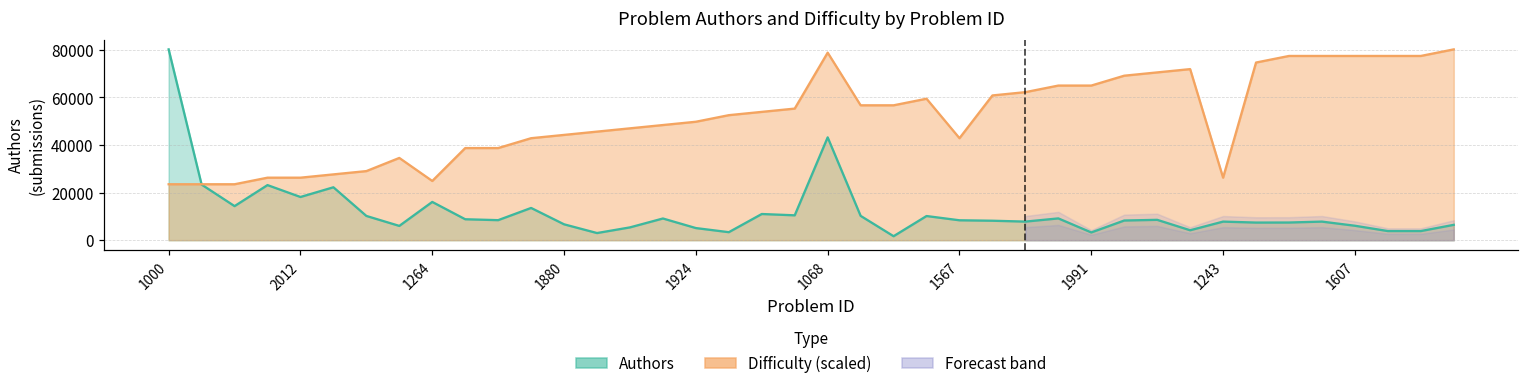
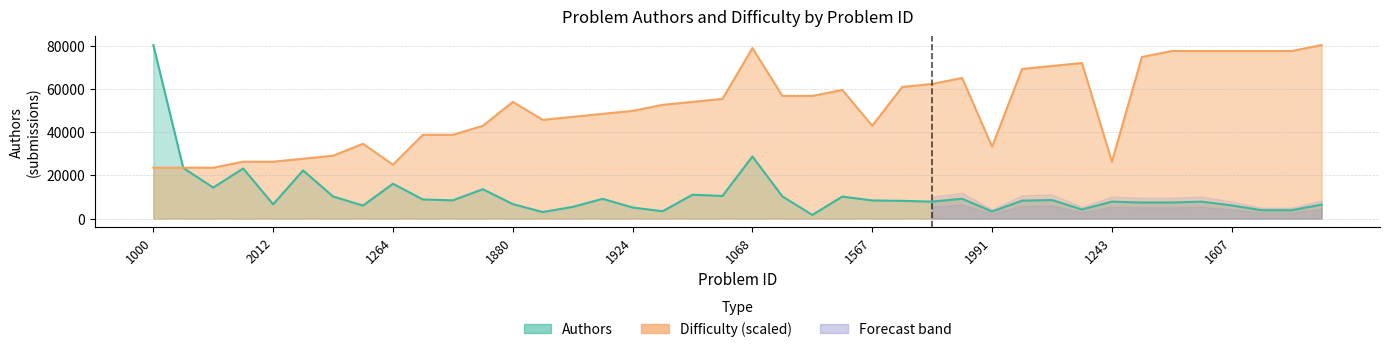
Authors, 2012: 18000 -> 7000
Difficulty (scaled), 1880: 44000 -> 54000
Authors, 1068: 43000 -> 29000
Difficulty (scaled), 1991: 65000 -> 33000
